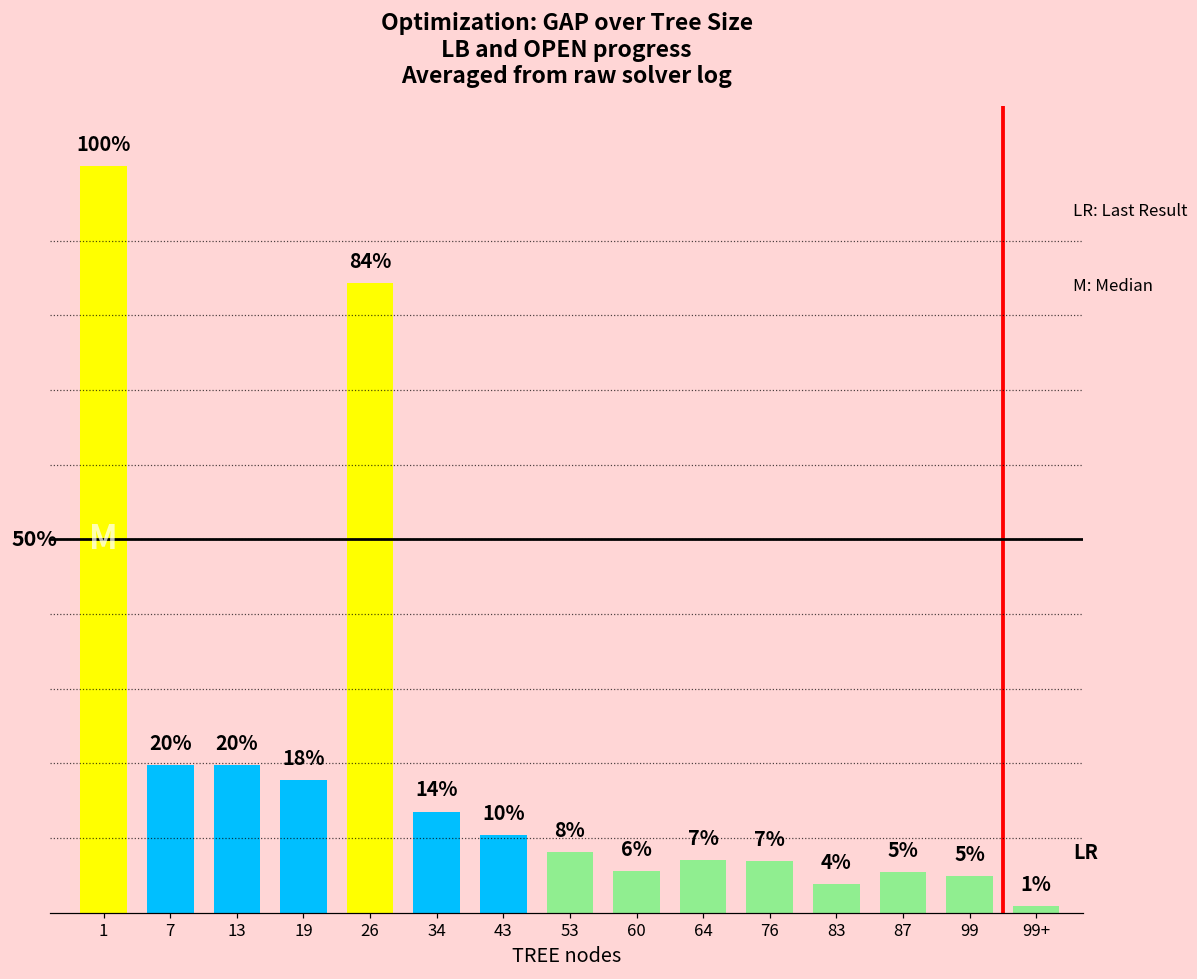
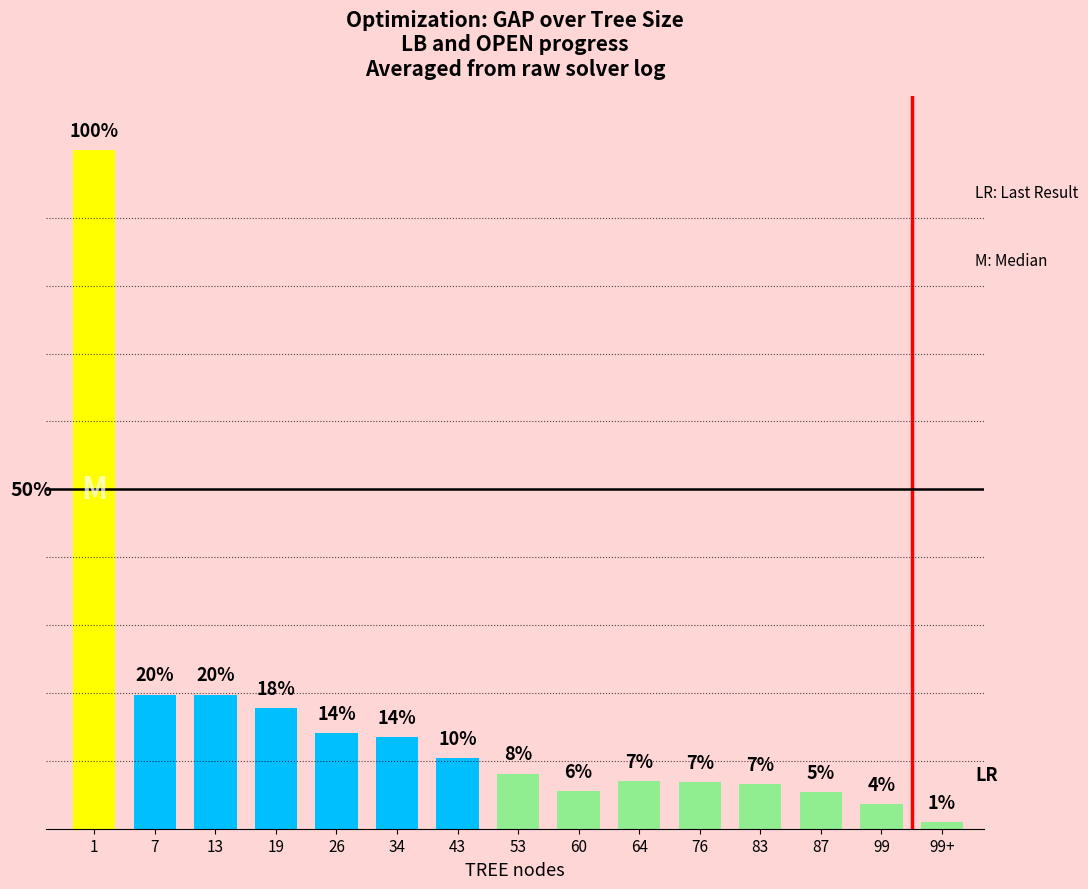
26: 84% -> 14%
83: 4% -> 7%
99: 5% -> 4%
